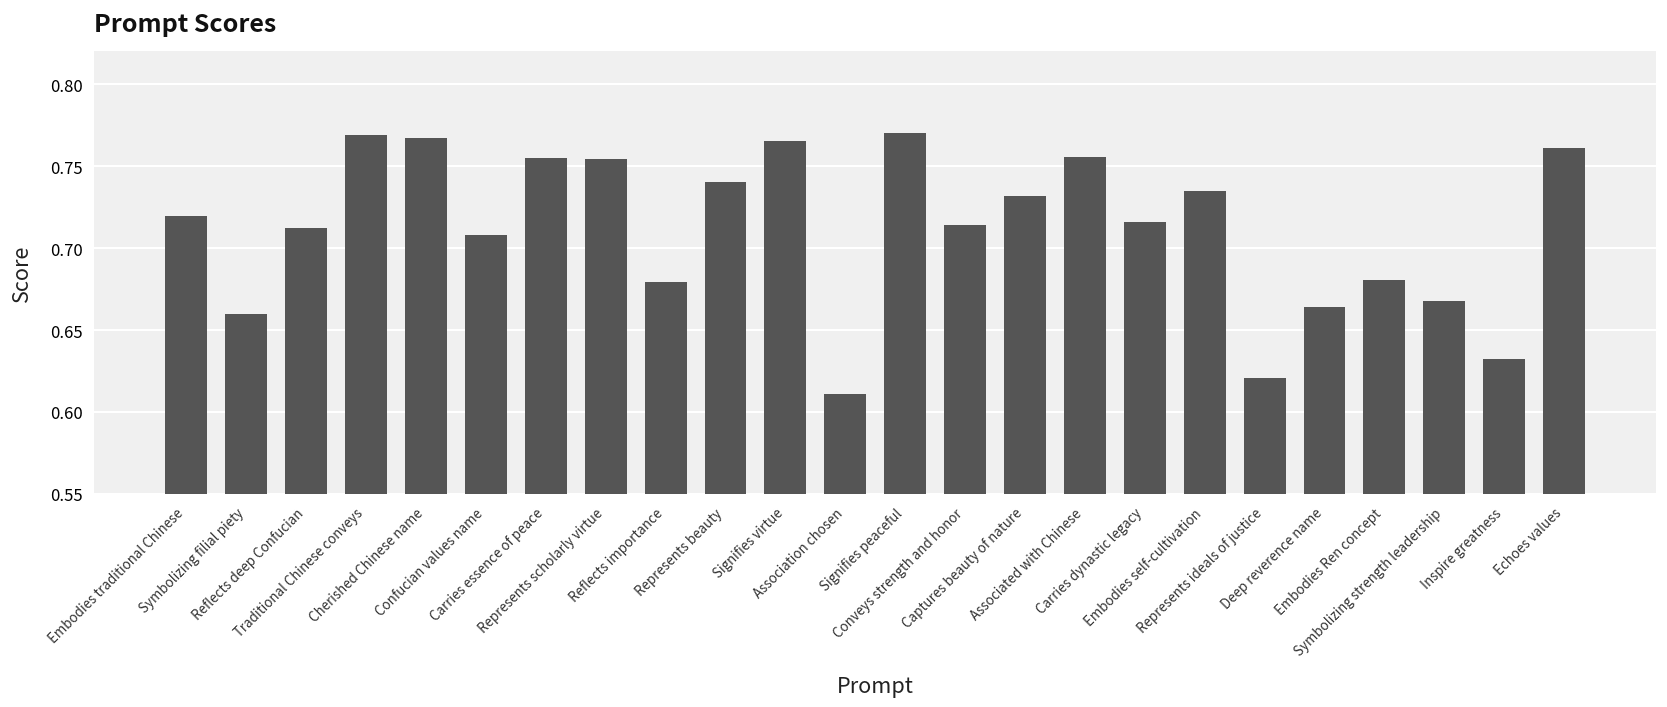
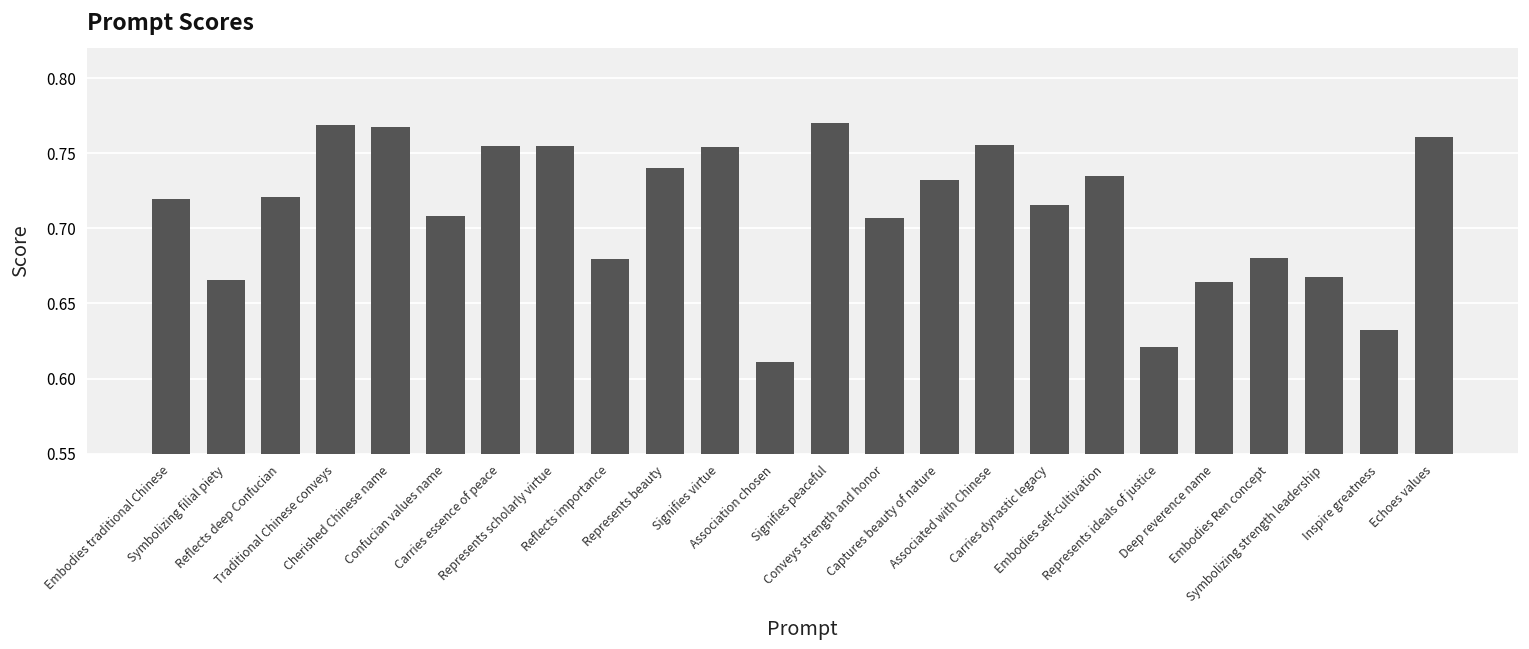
Symbolizing filial piety: 0.660 -> 0.666
Reflects deep Confucian: 0.712 -> 0.721
Signifies virtue: 0.766 -> 0.754
Conveys strength and honor: 0.714 -> 0.707
